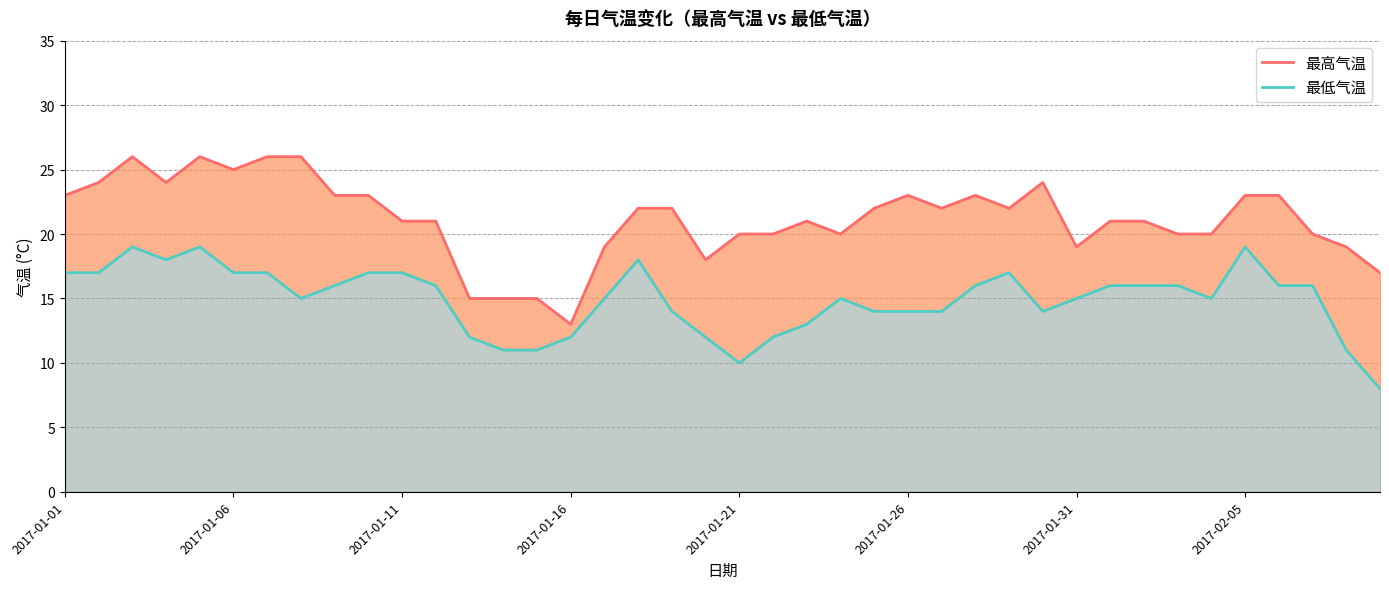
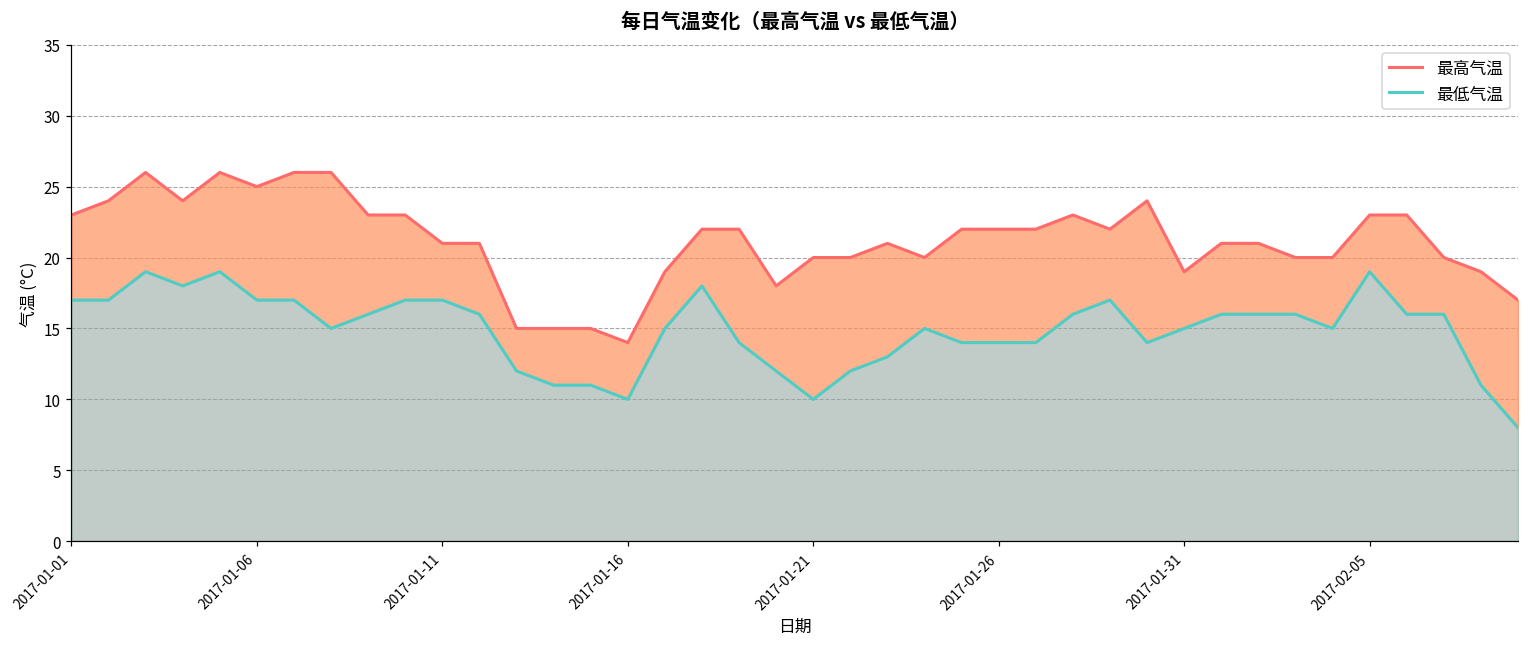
最高气温, 2017-01-16: 13 -> 14
最低气温, 2017-01-16: 12 -> 10
最高气温, 2017-01-26: 23 -> 22
